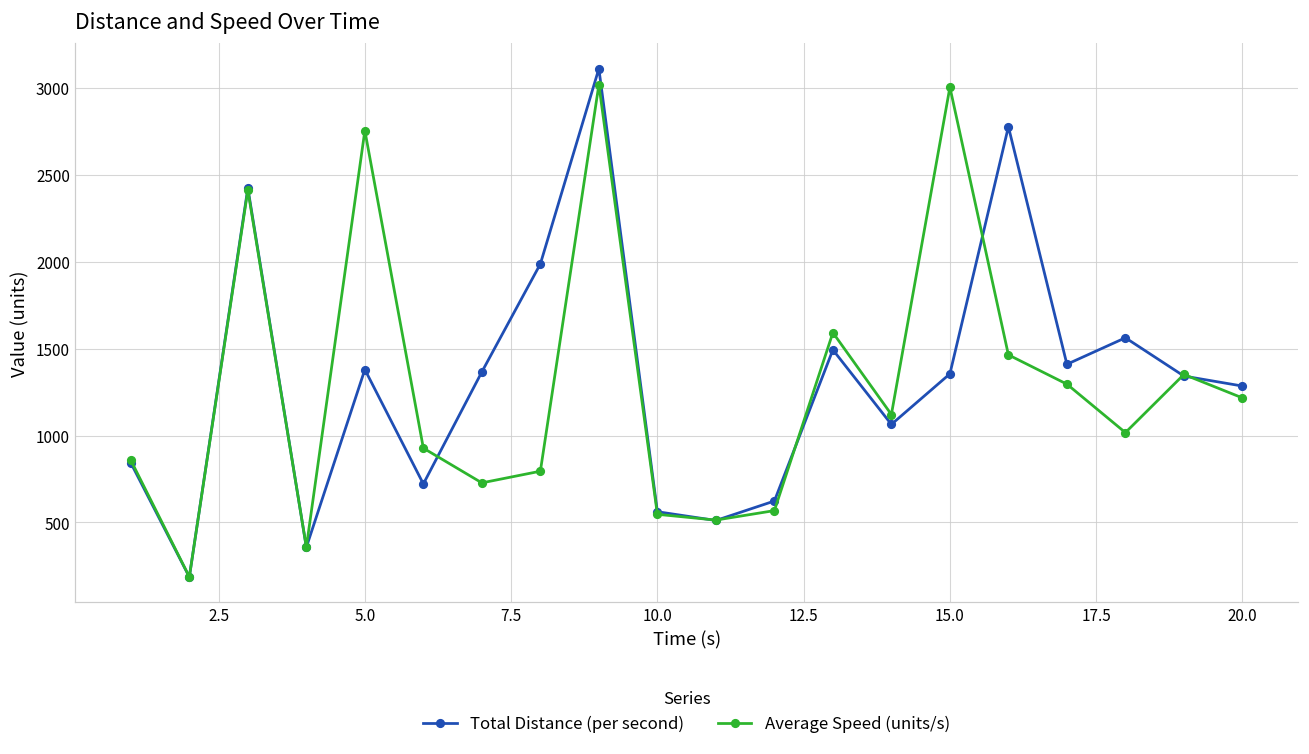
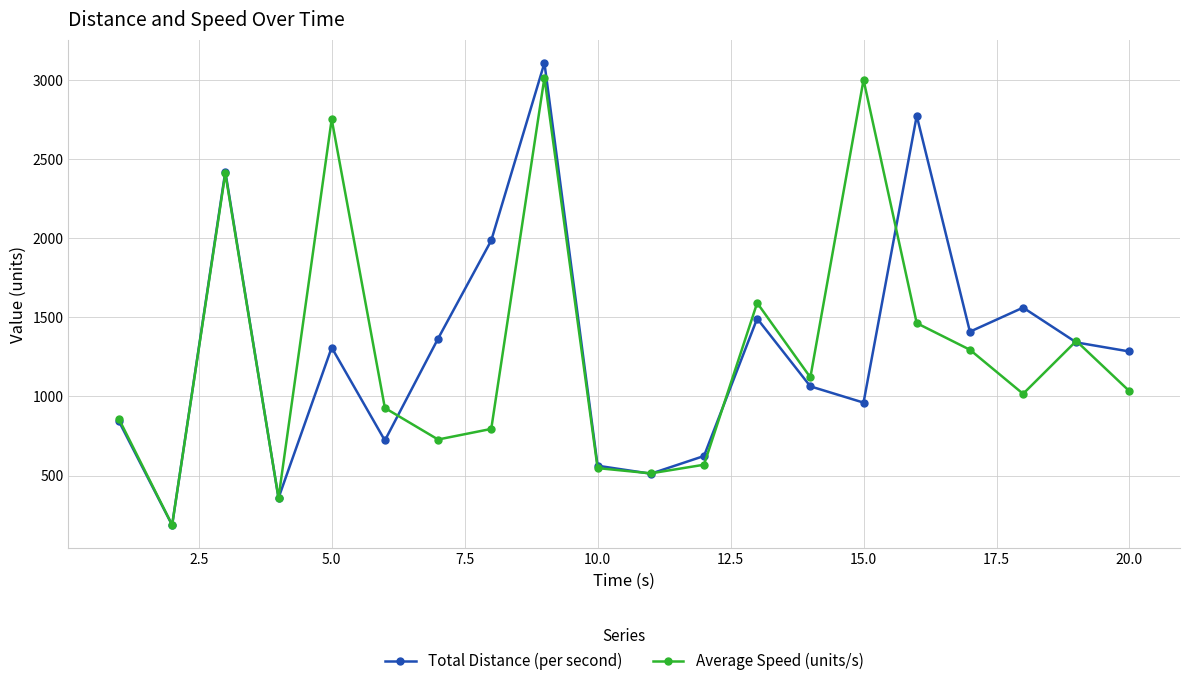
Total Distance (per second), 5.0: 1380 -> 1310
Total Distance (per second), 15.0: 1350 -> 960
Average Speed (units/s), 20.0: 1220 -> 1030
